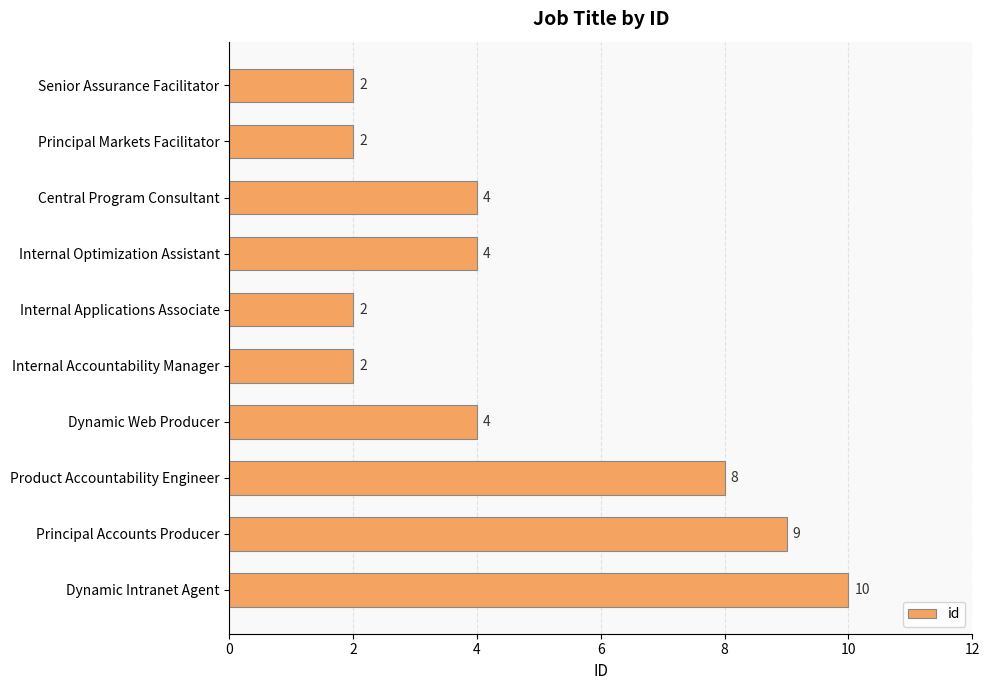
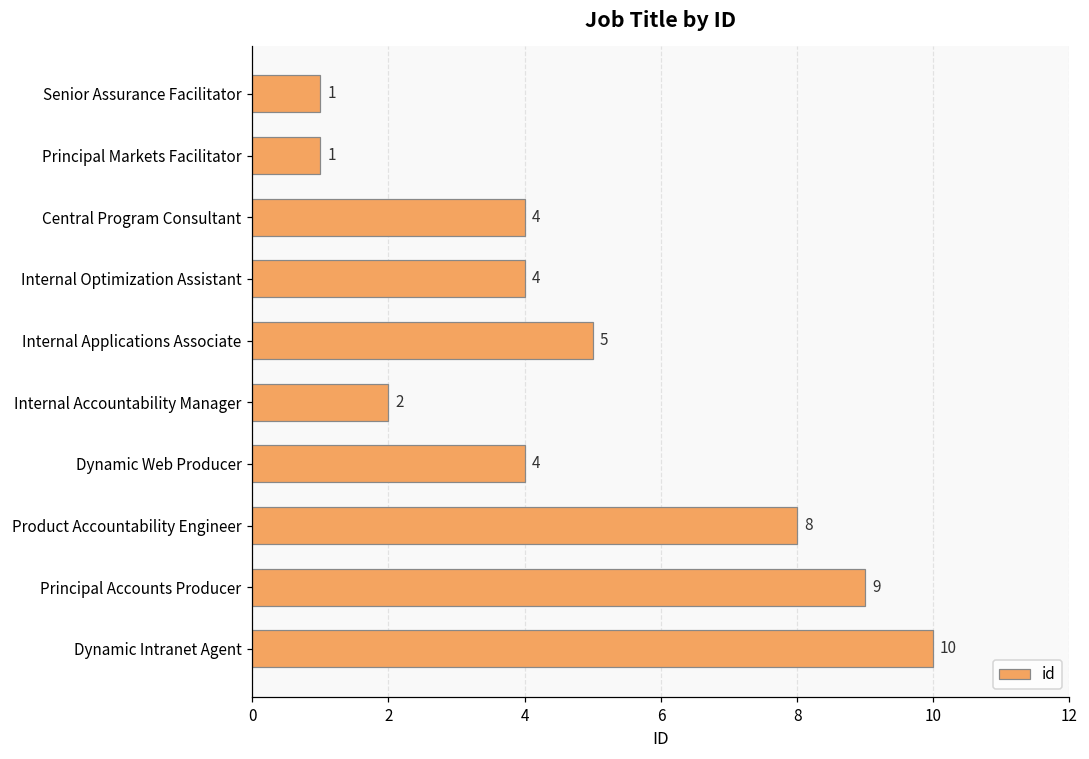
Senior Assurance Facilitator: 2 -> 1
Principal Markets Facilitator: 2 -> 1
Internal Applications Associate: 2 -> 5
